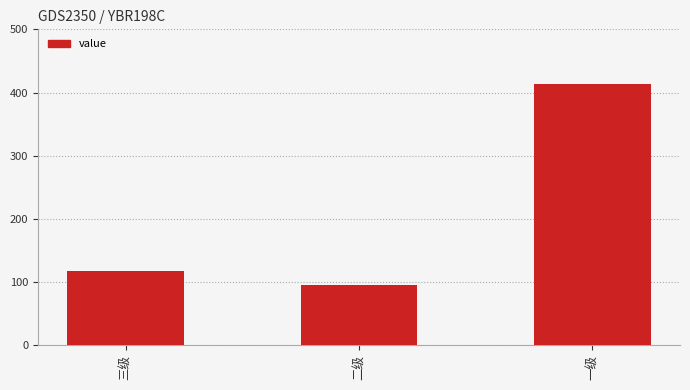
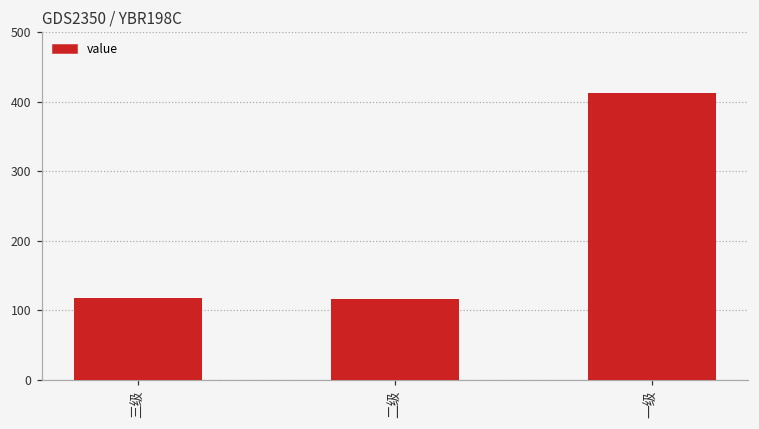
二级: 100 -> 120
